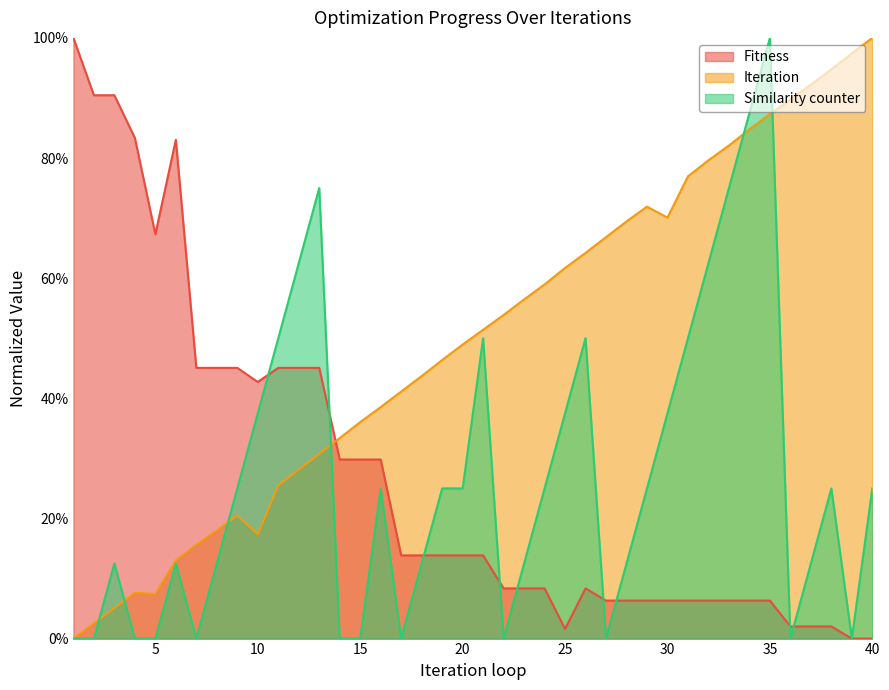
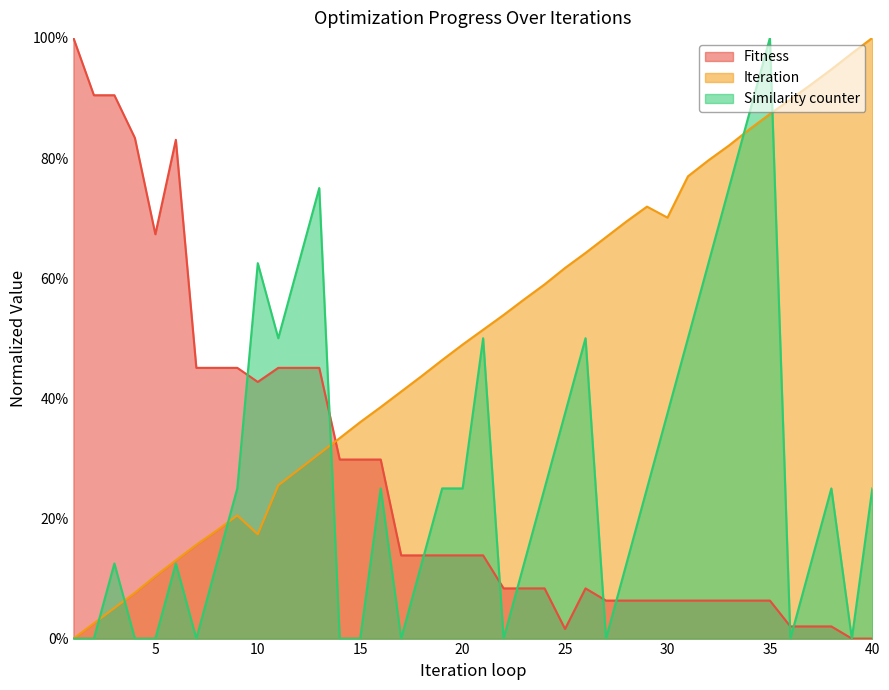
Iteration, 5: 7% -> 10%
Similarity counter, 10: 38% -> 63%
